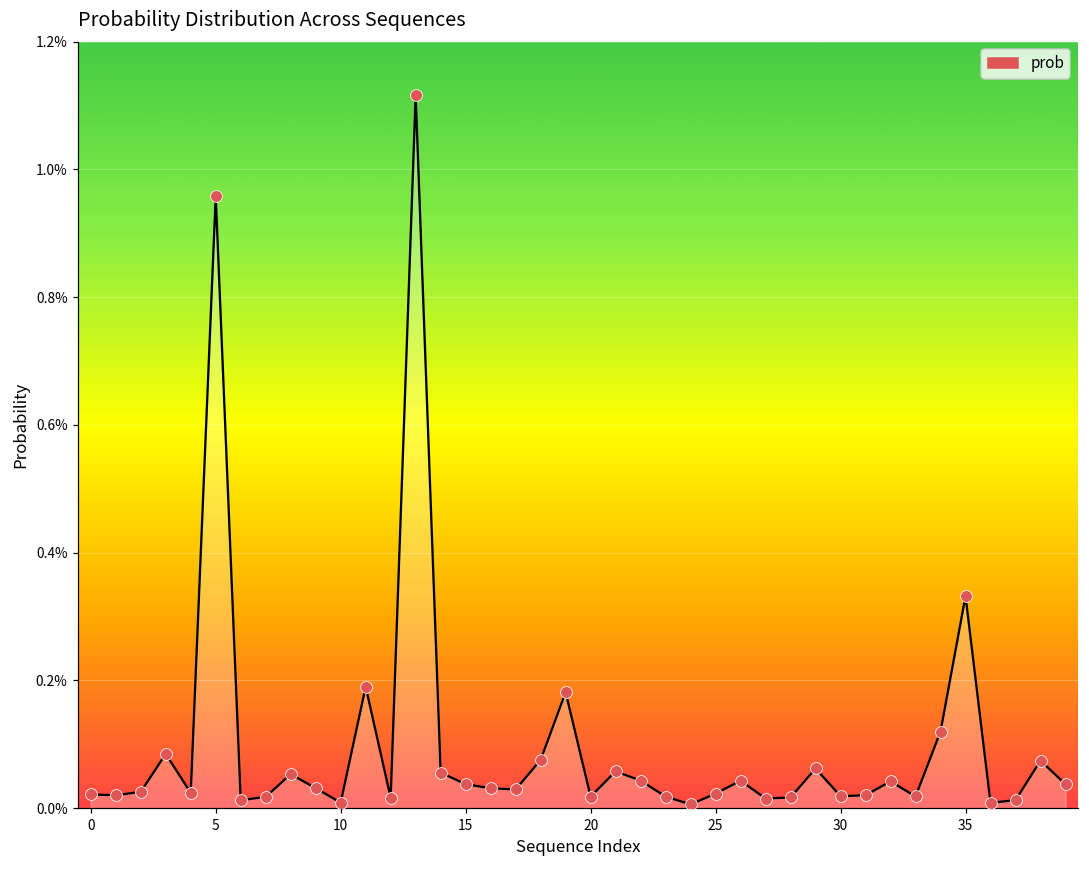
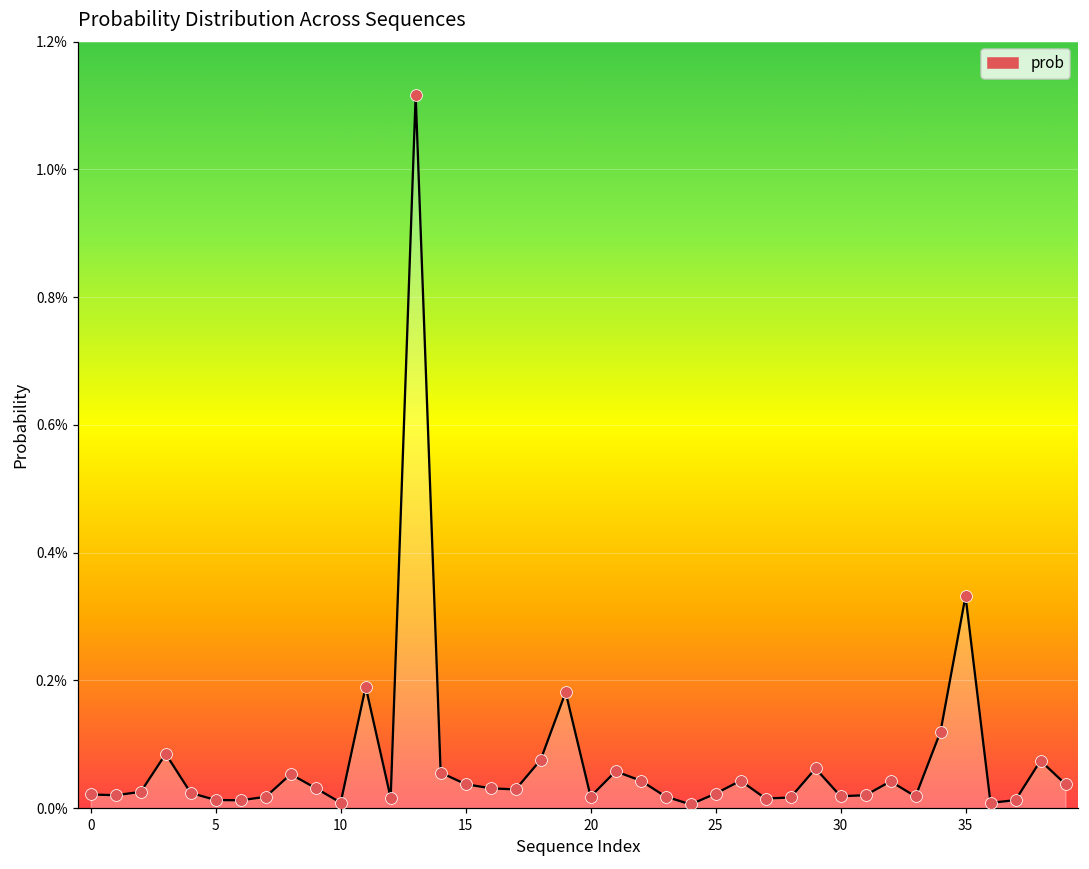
5: 0.96% -> 0.01%
